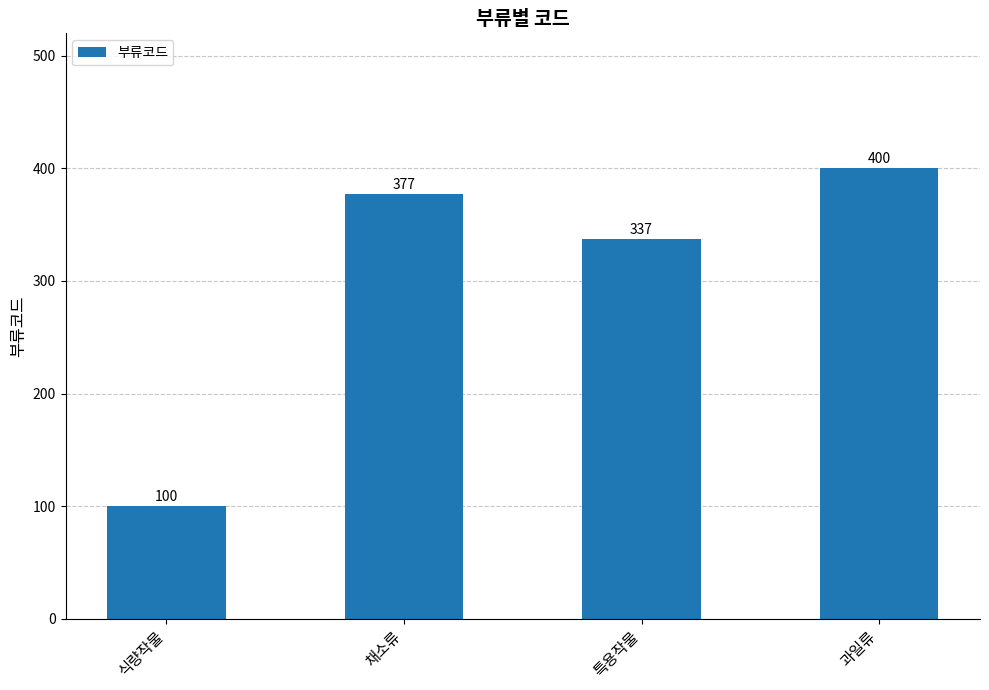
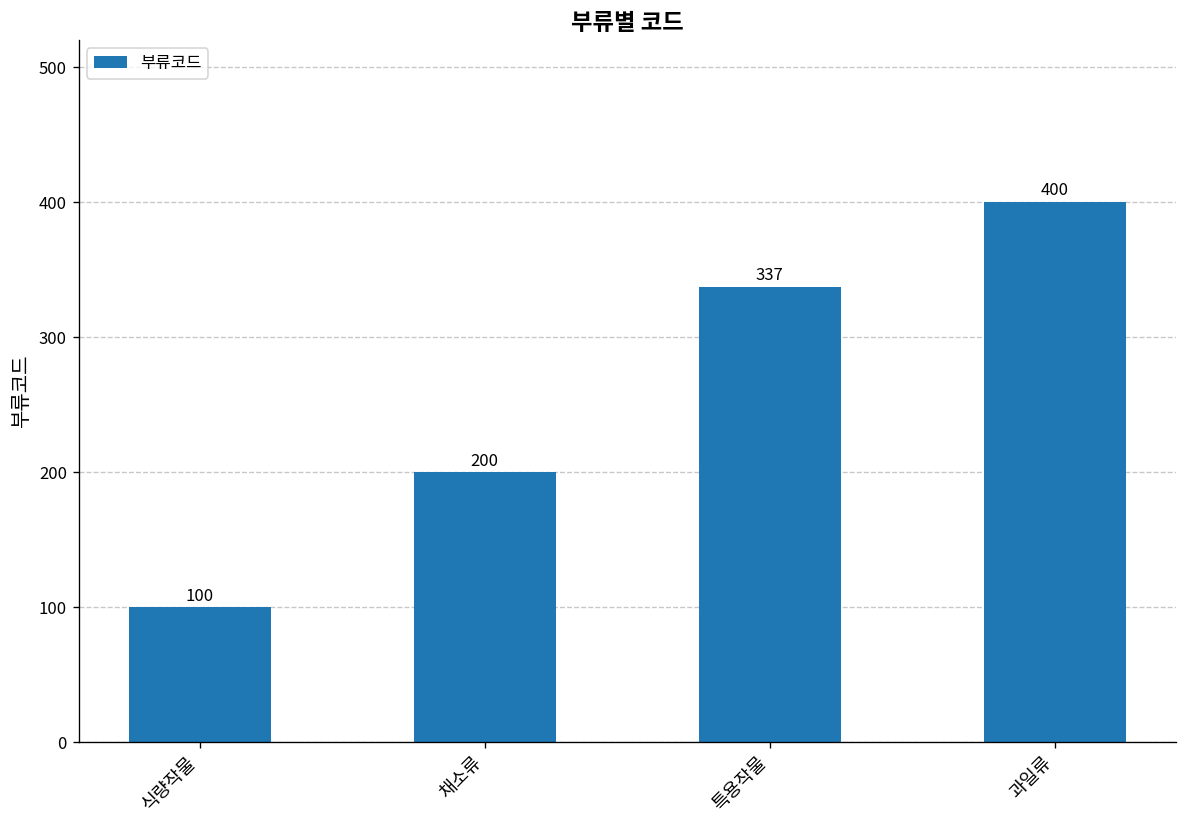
채소류: 377 -> 200
